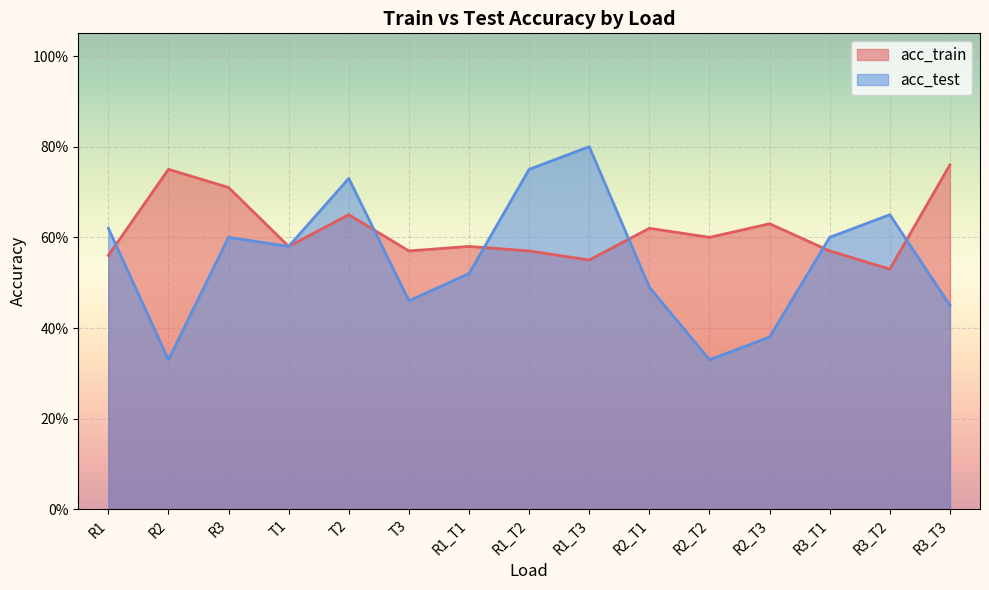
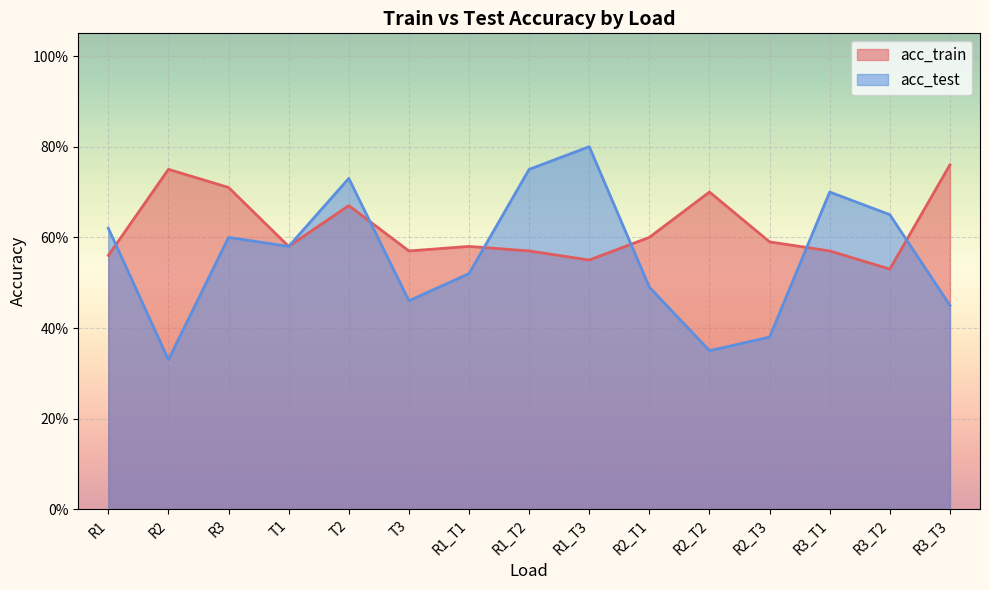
acc_train, T2: 65% -> 67%
acc_train, R2_T1: 62% -> 60%
acc_train, R2_T2: 60% -> 70%
acc_test, R2_T2: 33% -> 35%
acc_train, R2_T3: 63% -> 59%
acc_test, R3_T1: 60% -> 70%
